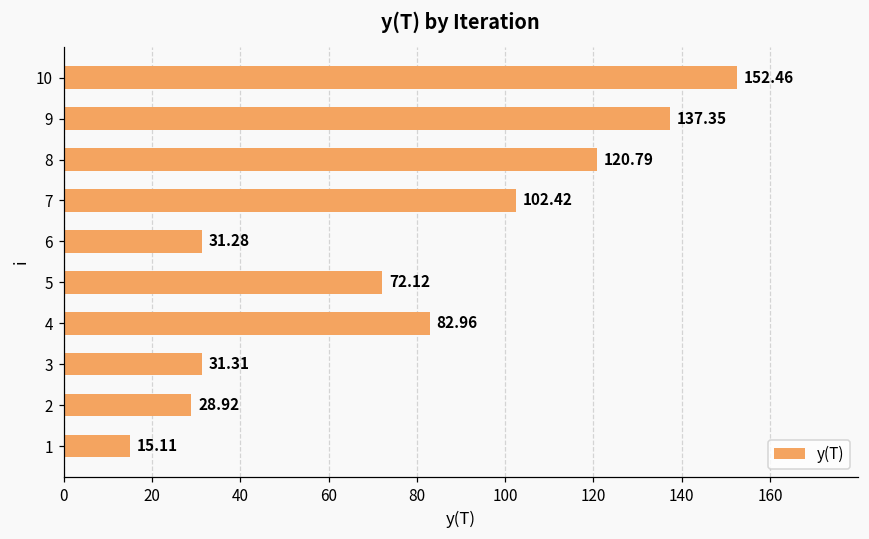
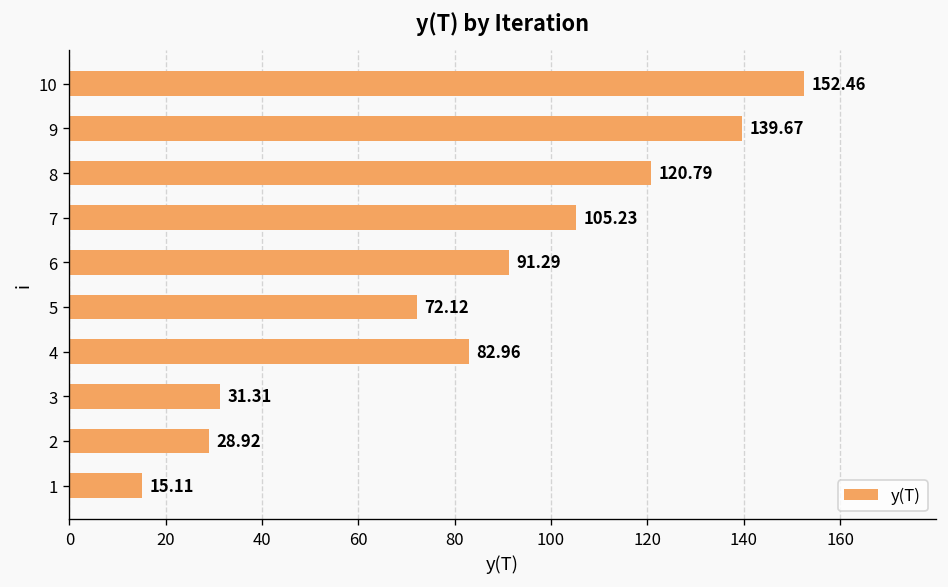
9: 137.35 -> 139.67
7: 102.42 -> 105.23
6: 31.28 -> 91.29
